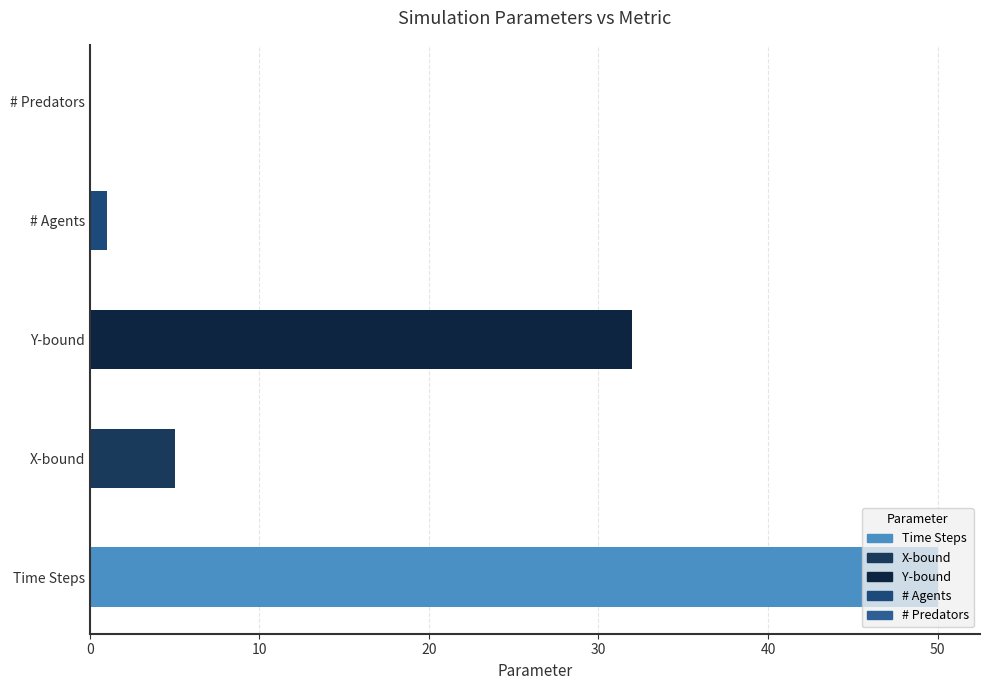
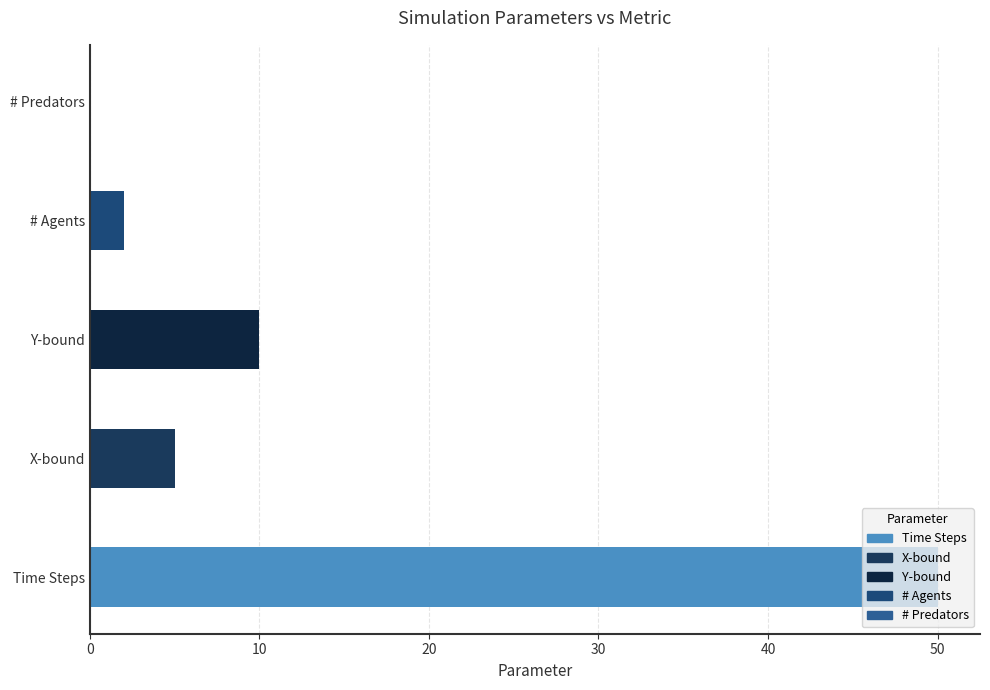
# Agents: 1 -> 2
Y-bound: 32 -> 10
